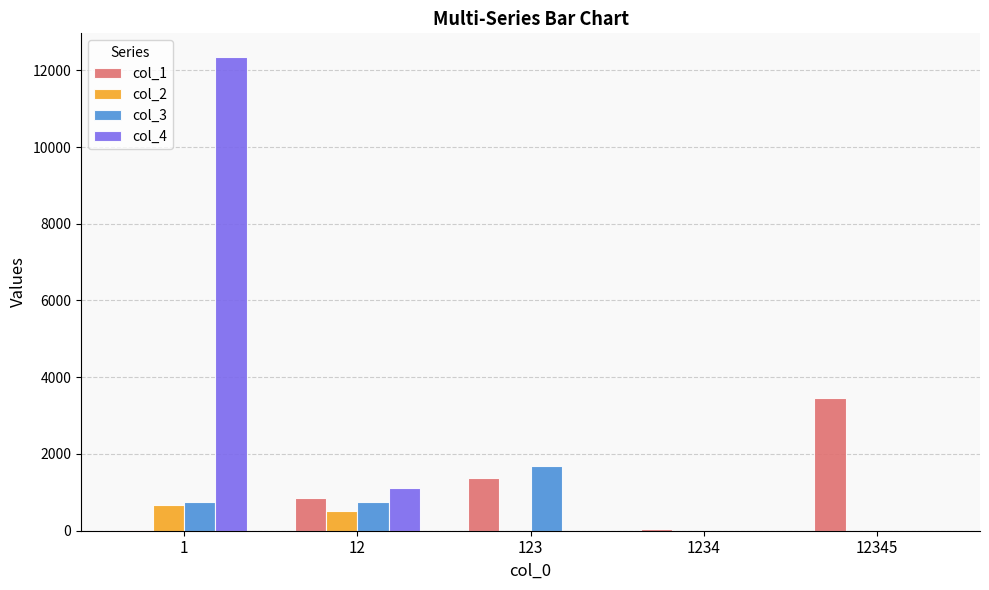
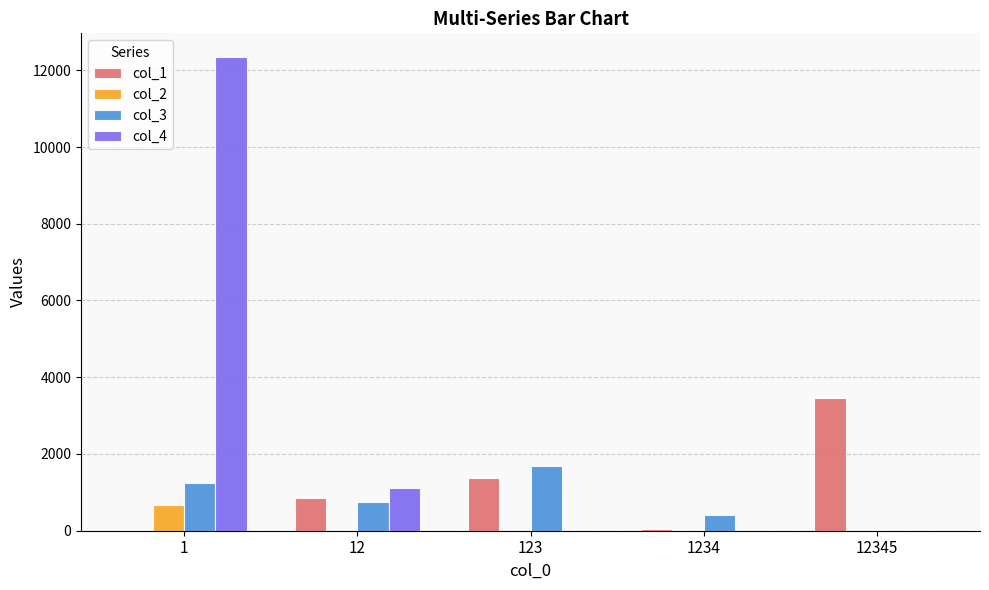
col_3, 1: 700 -> 1200
col_2, 12: 500 -> 0
col_3, 1234: 0 -> 400
